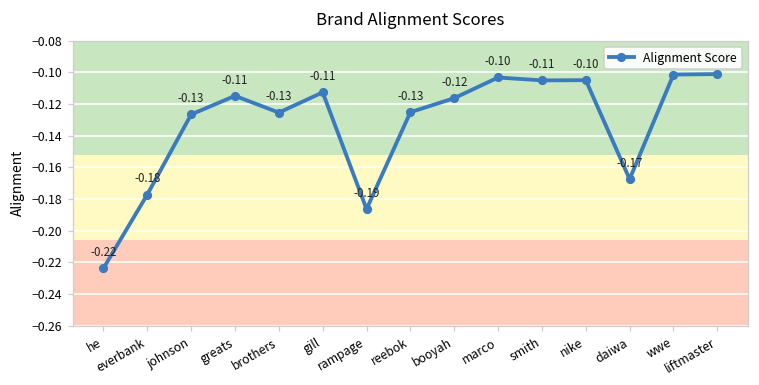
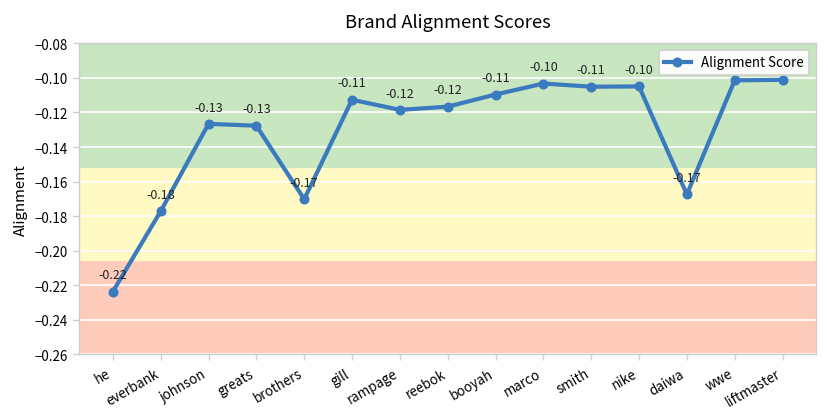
greats: -0.11 -> -0.13
brothers: -0.13 -> -0.17
rampage: -0.19 -> -0.12
reebok: -0.13 -> -0.12
booyah: -0.12 -> -0.11
